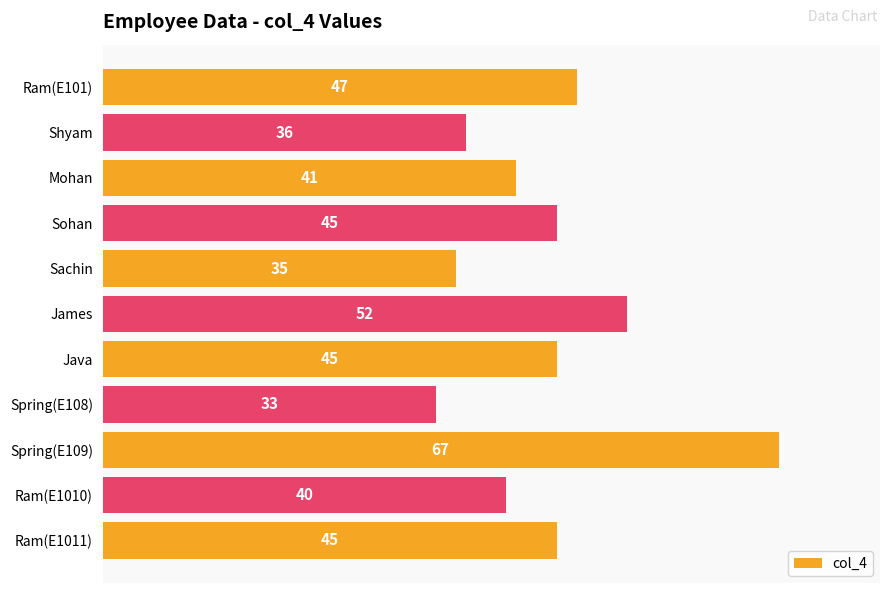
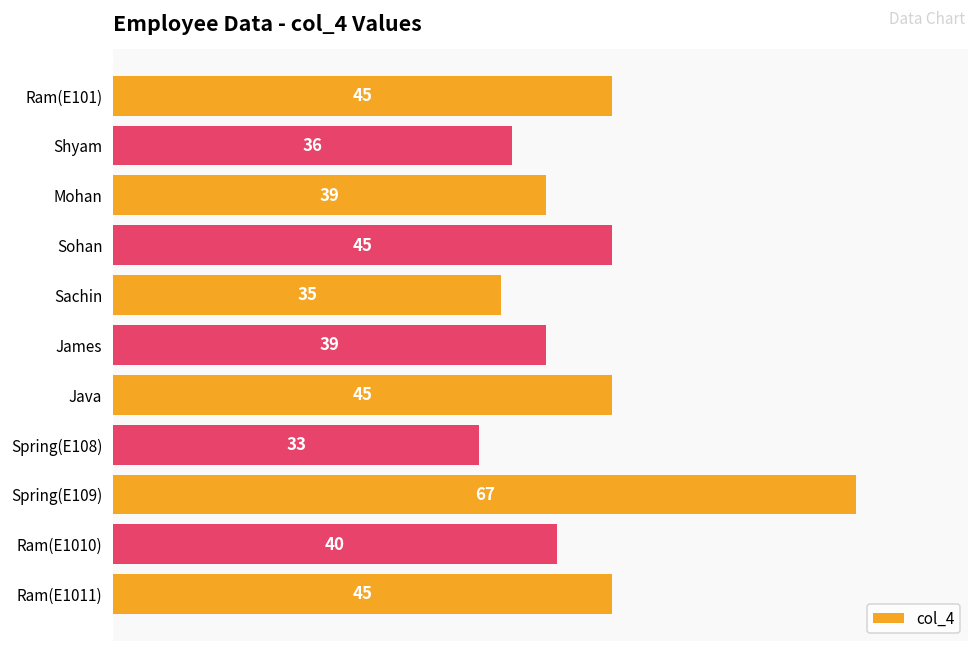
Ram(E101): 47 -> 45
Mohan: 41 -> 39
James: 52 -> 39
